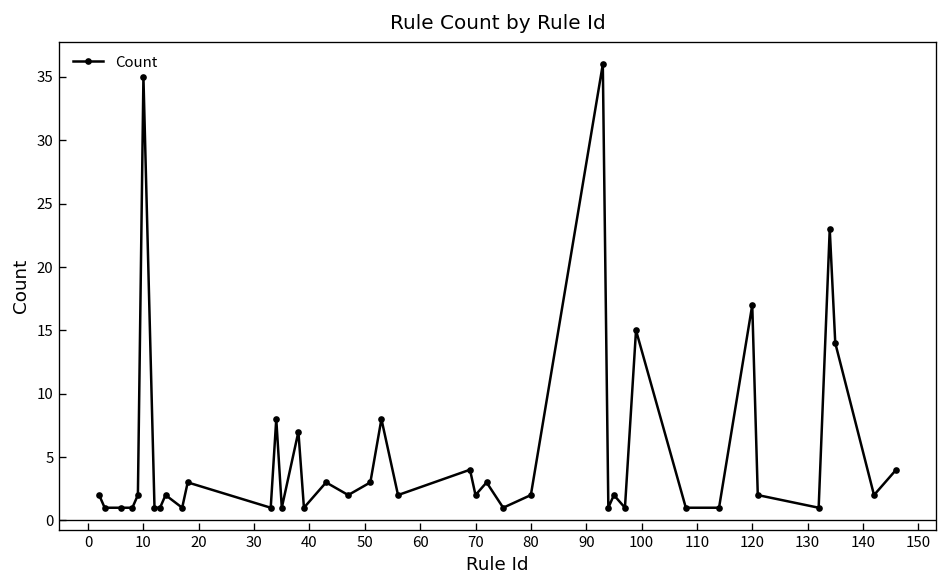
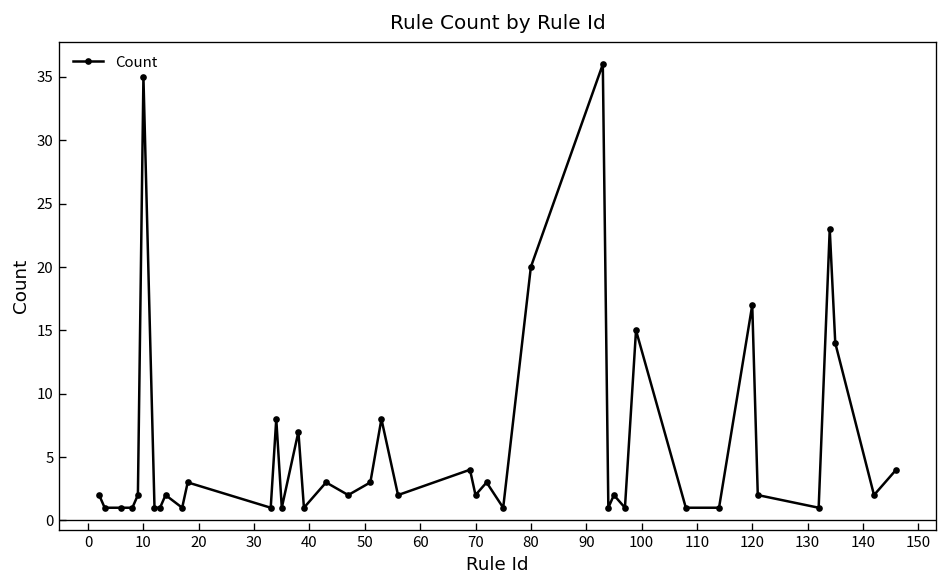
80: 2 -> 20
